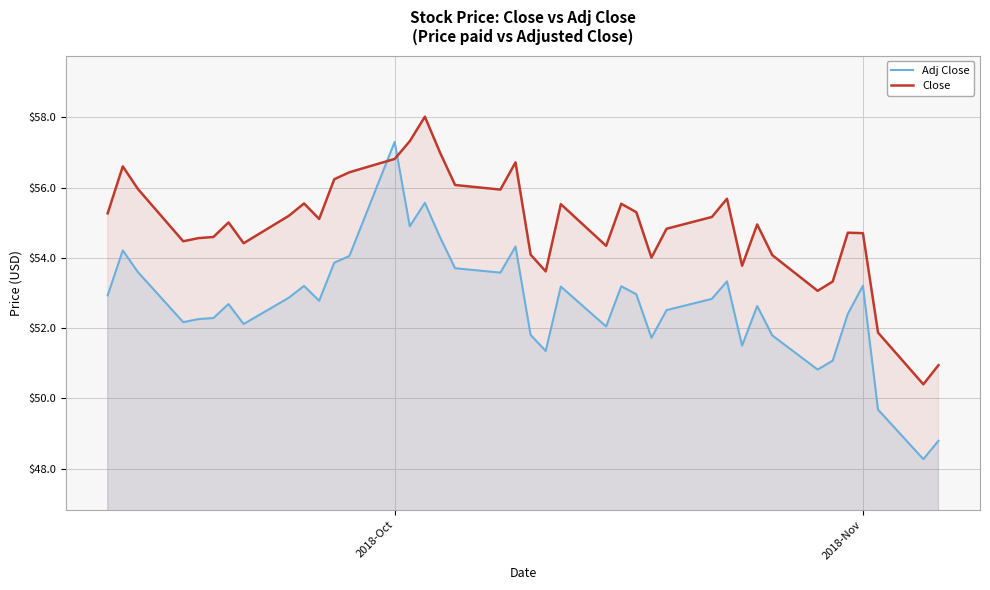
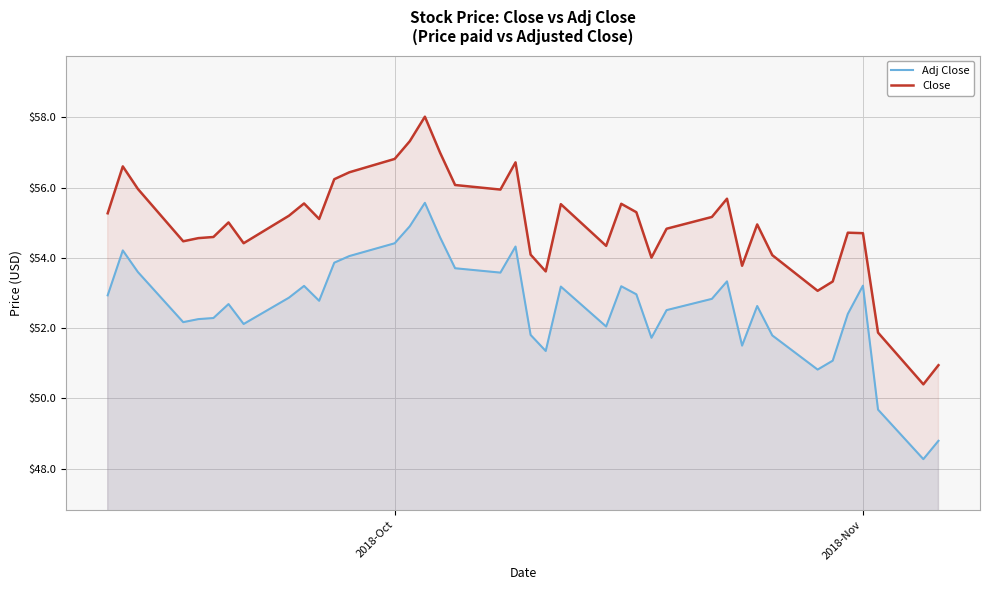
Adj Close, 2018-Oct: $57.3 -> $54.4
